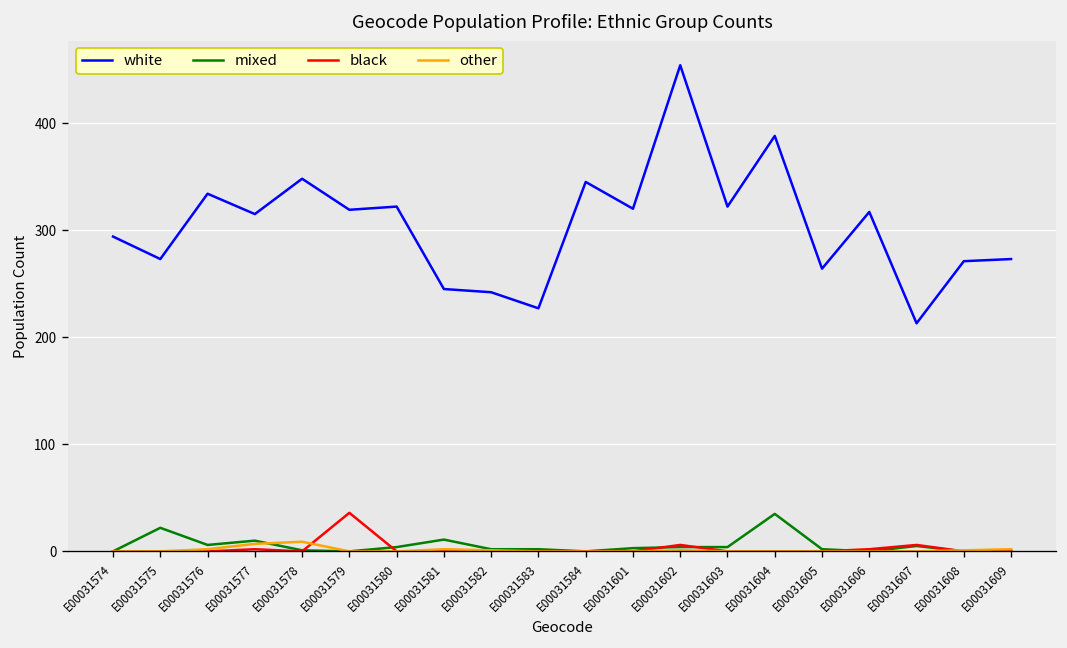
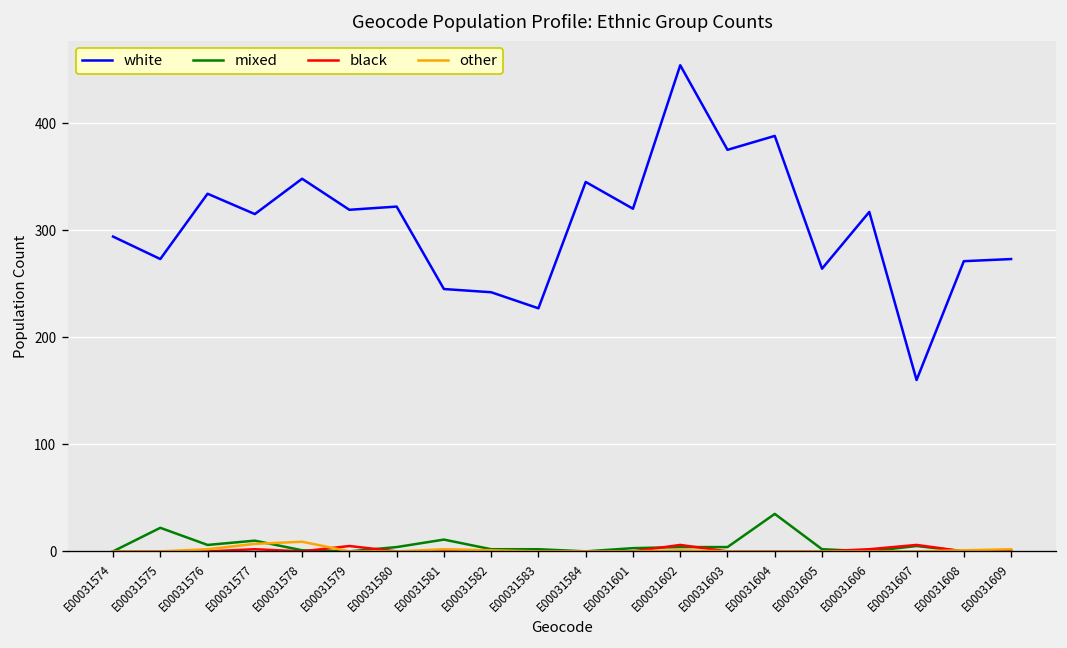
black, E00031579: 40 -> 10
white, E00031603: 320 -> 380
white, E00031607: 210 -> 160
